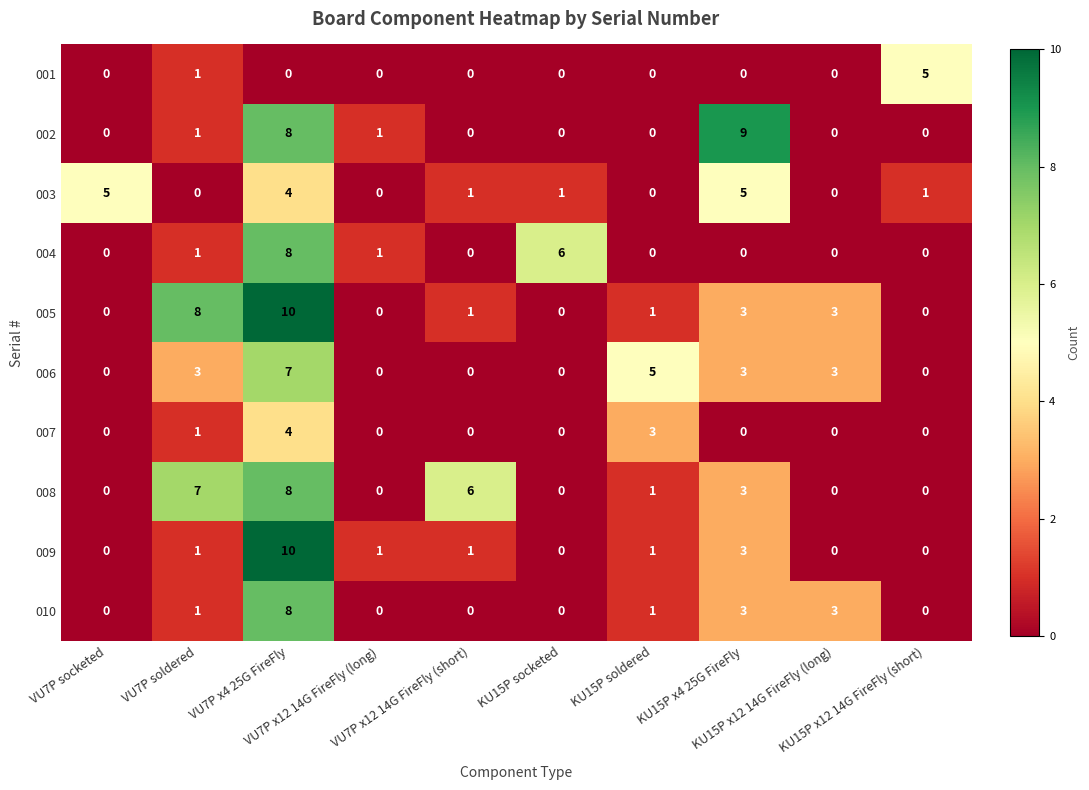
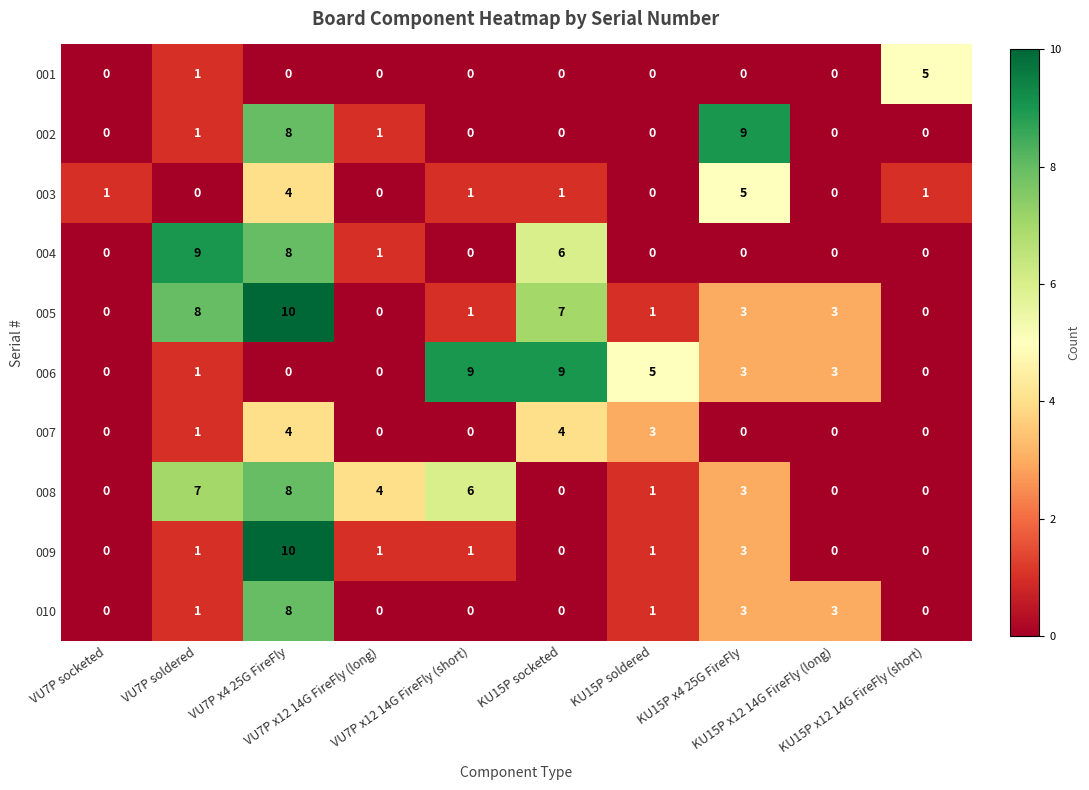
003, VU7P socketed: 5 -> 1
004, VU7P soldered: 1 -> 9
005, KU15P socketed: 0 -> 7
006, VU7P soldered: 3 -> 1
006, VU7P x4 25G FireFly: 7 -> 0
006, VU7P x12 14G FireFly (short): 0 -> 9
006, KU15P socketed: 0 -> 9
007, KU15P socketed: 0 -> 4
008, VU7P x12 14G FireFly (long): 0 -> 4
